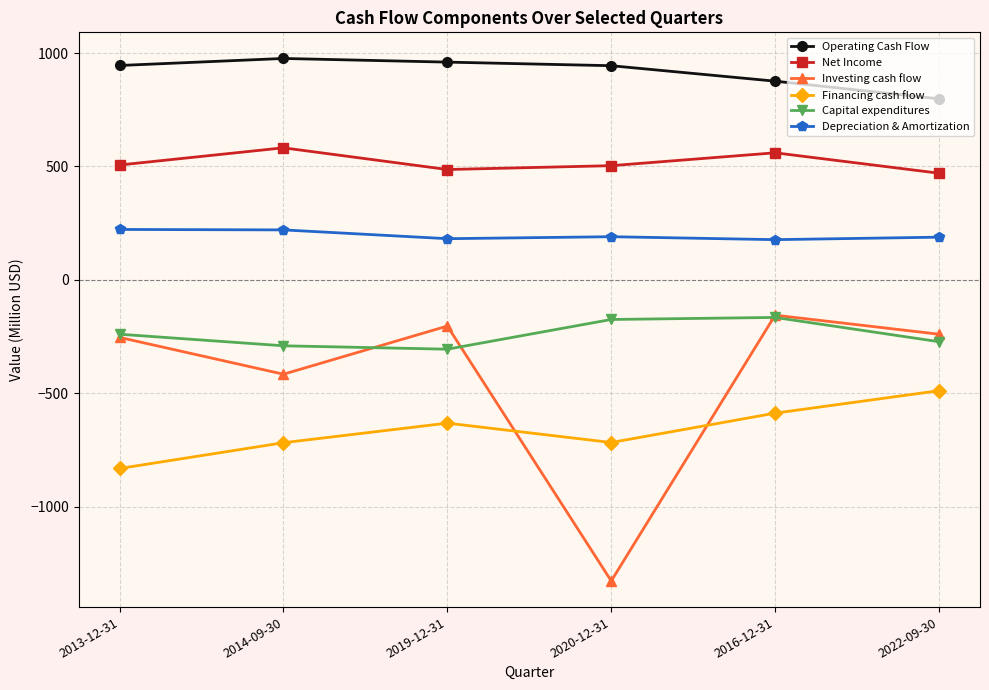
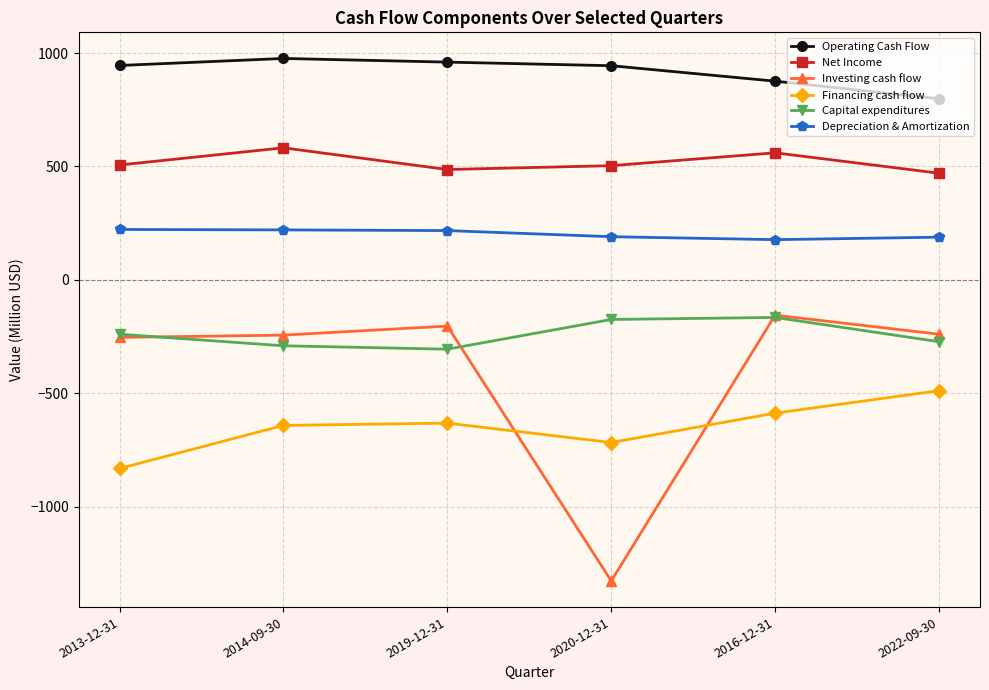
Investing cash flow, 2014-09-30: -420 -> -240
Financing cash flow, 2014-09-30: -720 -> -640
Depreciation & Amortization, 2019-12-31: 180 -> 220
